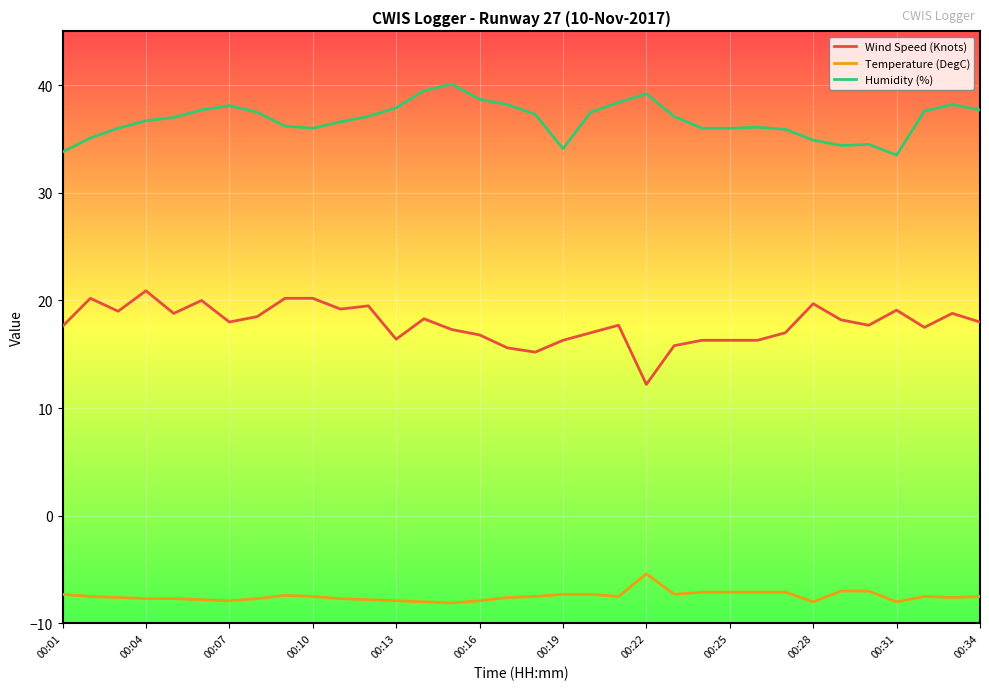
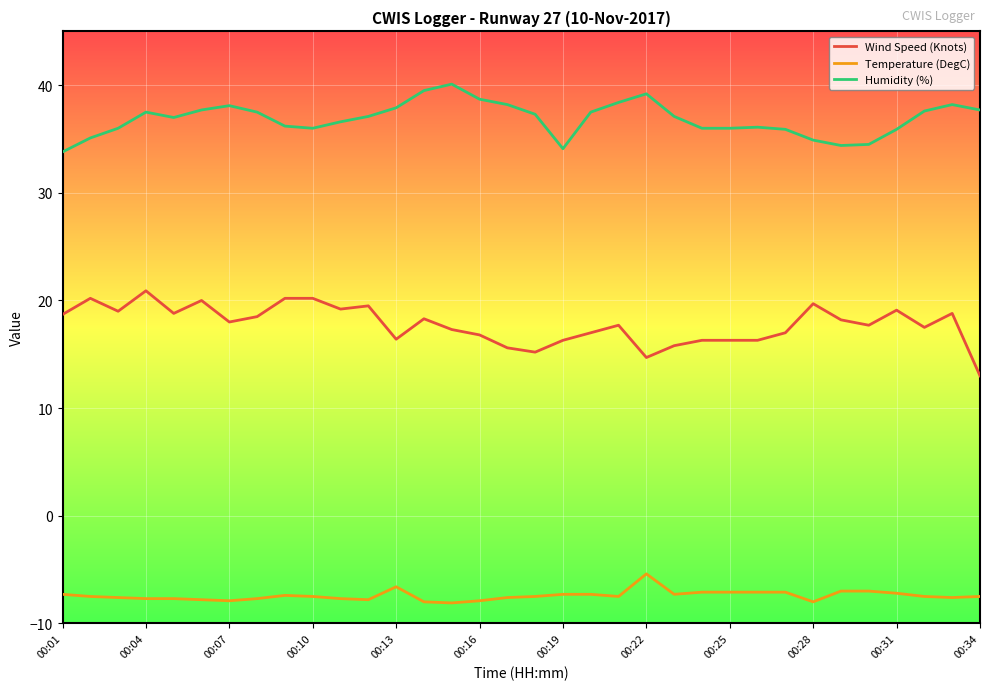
Wind Speed (Knots), 00:01: 17.6 -> 18.7
Humidity (%), 00:04: 36.7 -> 37.5
Temperature (DegC), 00:13: -7.9 -> -6.6
Wind Speed (Knots), 00:22: 12.2 -> 14.7
Temperature (DegC), 00:31: -8.0 -> -7.2
Humidity (%), 00:31: 33.5 -> 35.9
Wind Speed (Knots), 00:34: 18 -> 13
